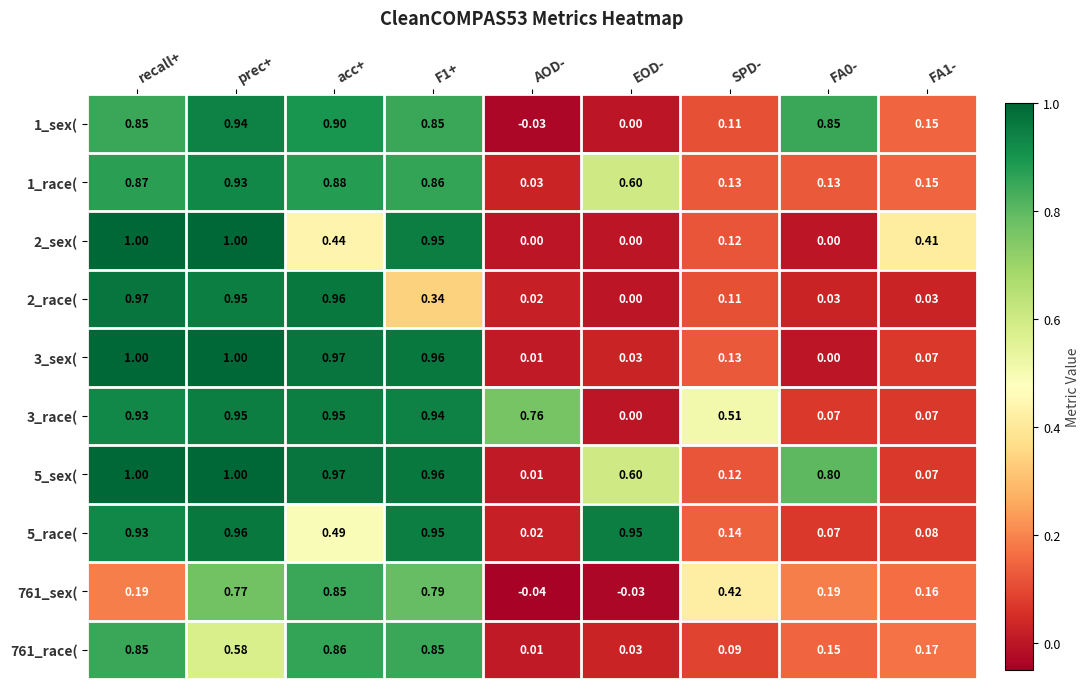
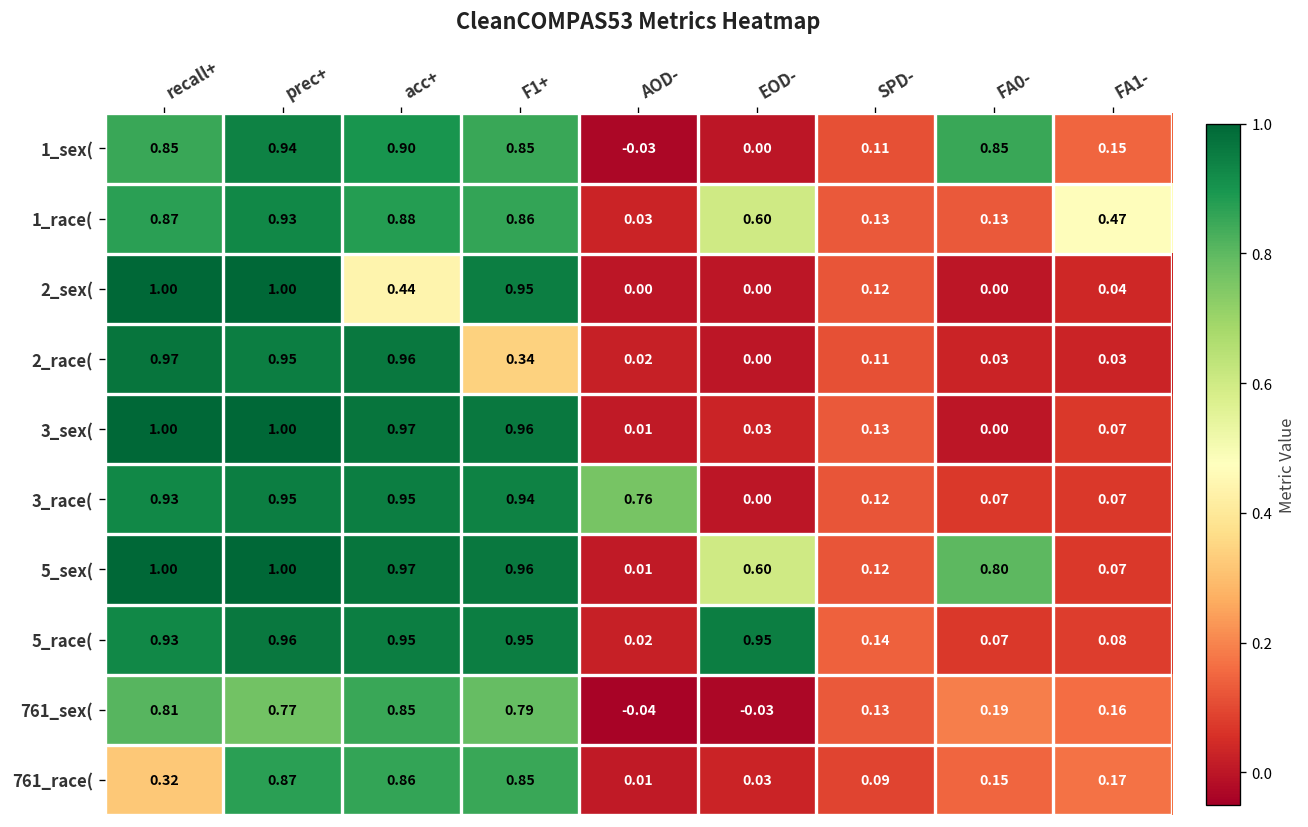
1_race(, FA1-: 0.15 -> 0.47
2_sex(, FA1-: 0.41 -> 0.04
3_race(, SPD-: 0.51 -> 0.12
5_race(, acc+: 0.49 -> 0.95
761_sex(, recall+: 0.19 -> 0.81
761_sex(, SPD-: 0.42 -> 0.13
761_race(, recall+: 0.85 -> 0.32
761_race(, prec+: 0.58 -> 0.87
